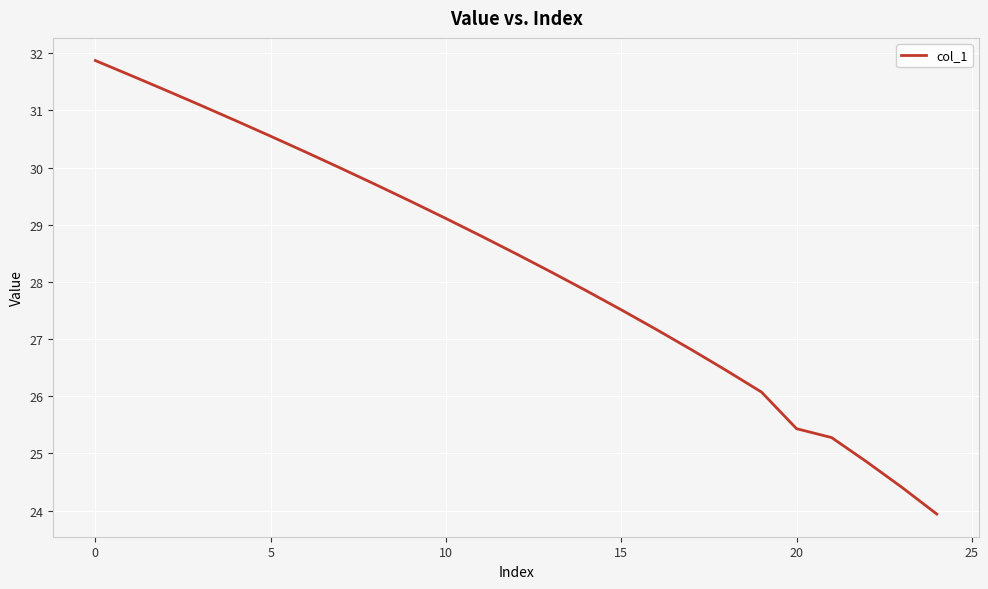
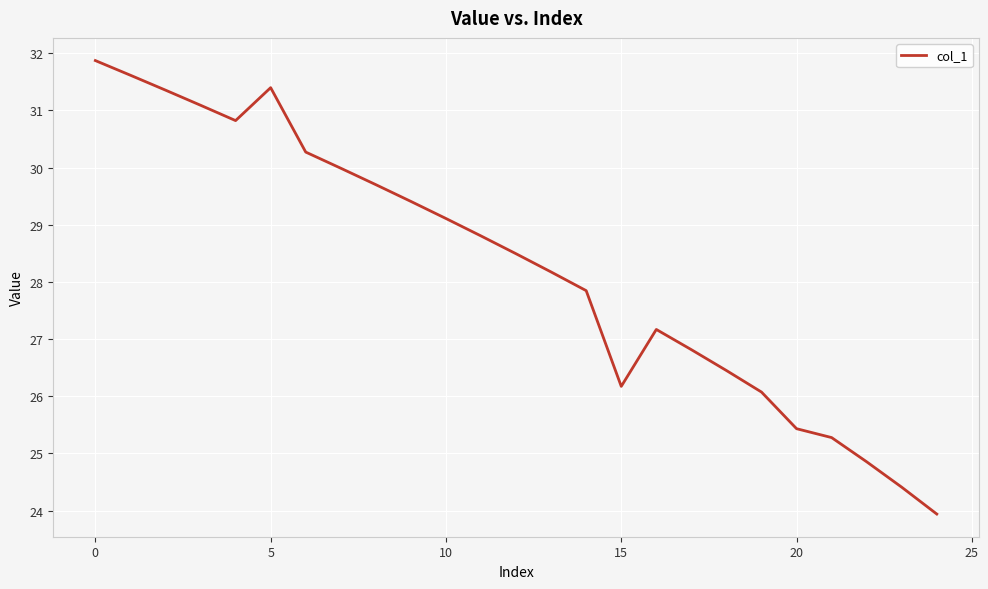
5: 30.6 -> 31.4
15: 27.5 -> 26.2
